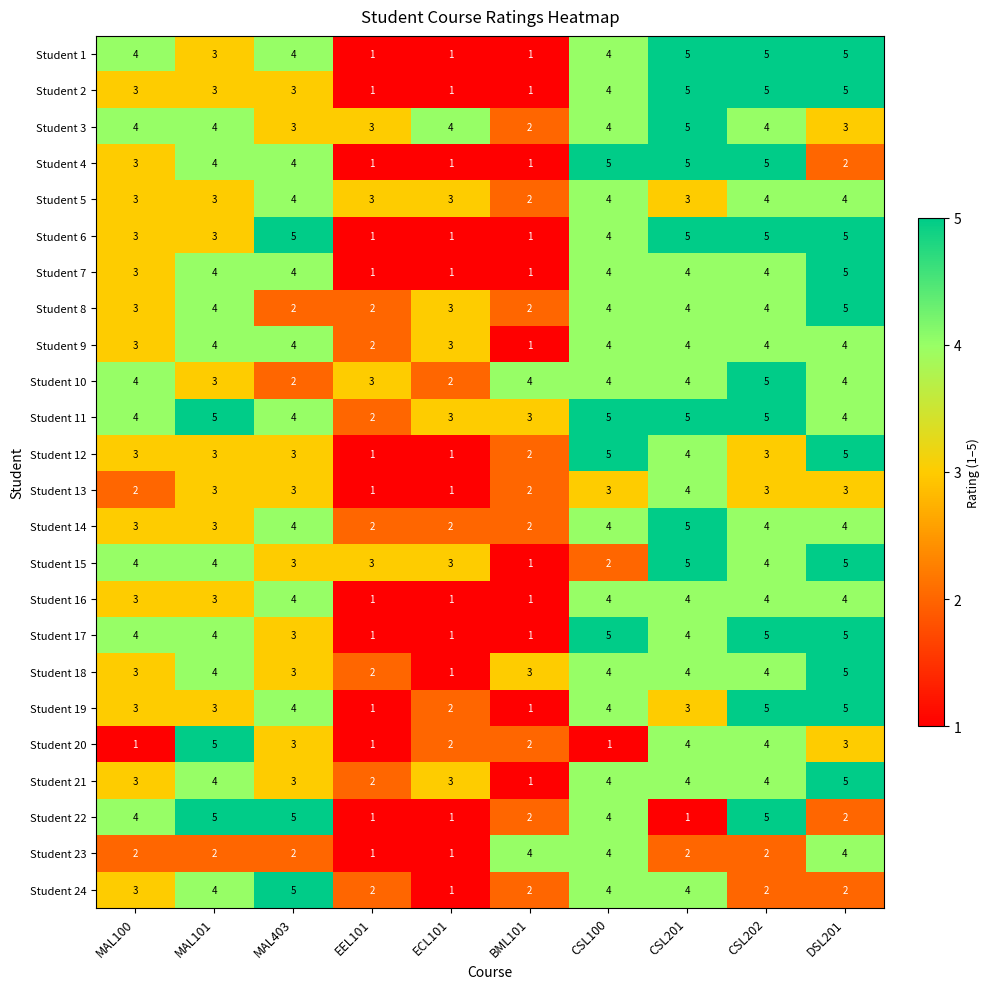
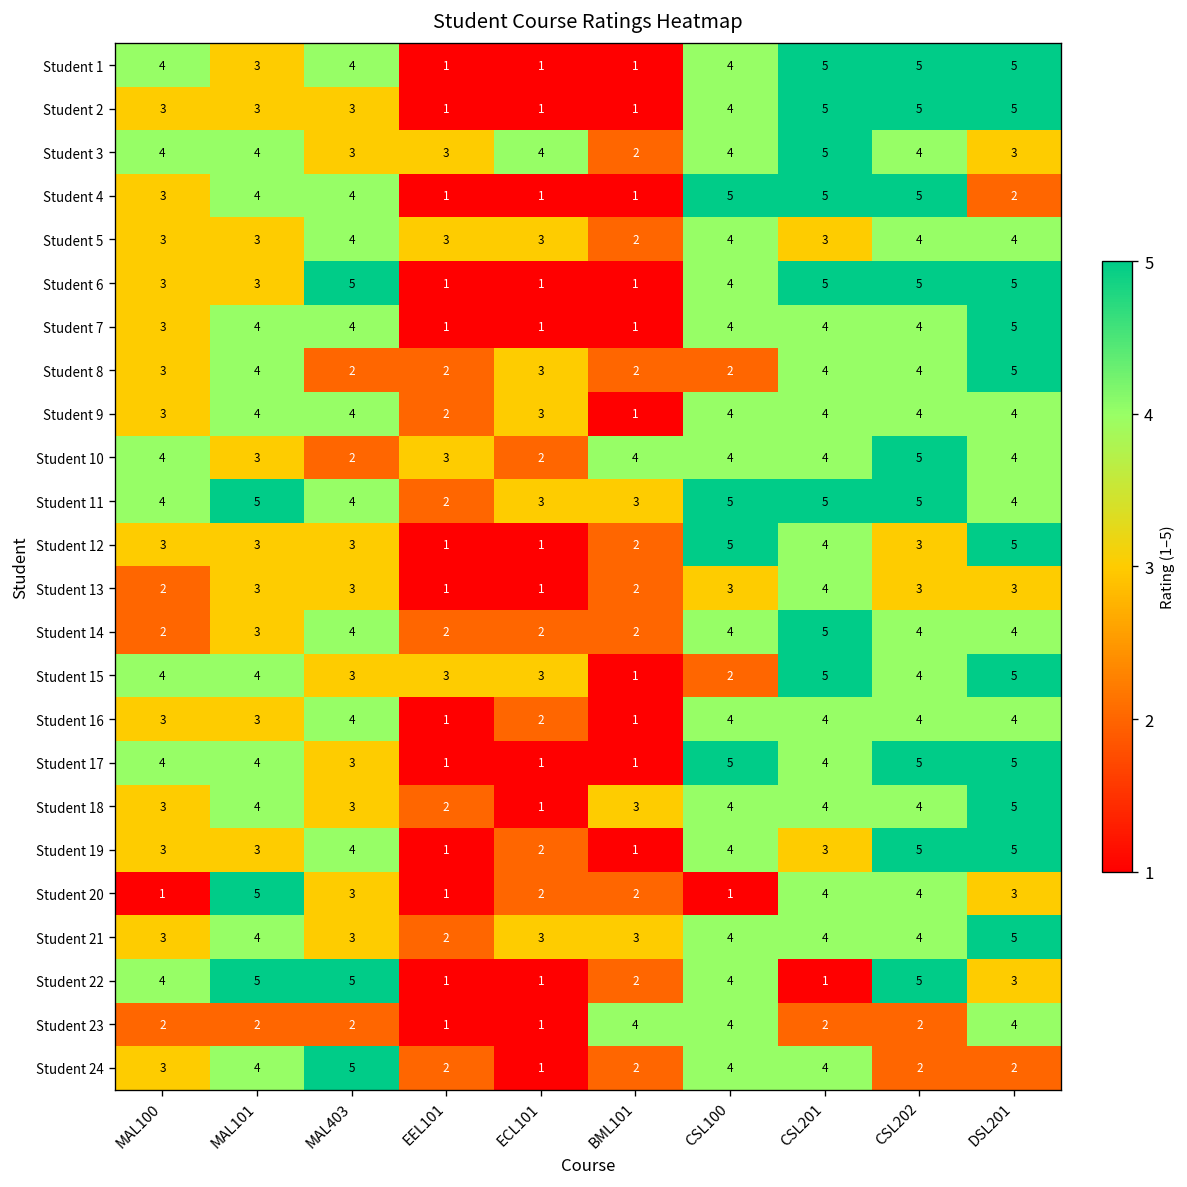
Student 8, CSL100: 4 -> 2
Student 14, MAL100: 3 -> 2
Student 16, ECL101: 1 -> 2
Student 21, BML101: 1 -> 3
Student 22, DSL201: 2 -> 3
